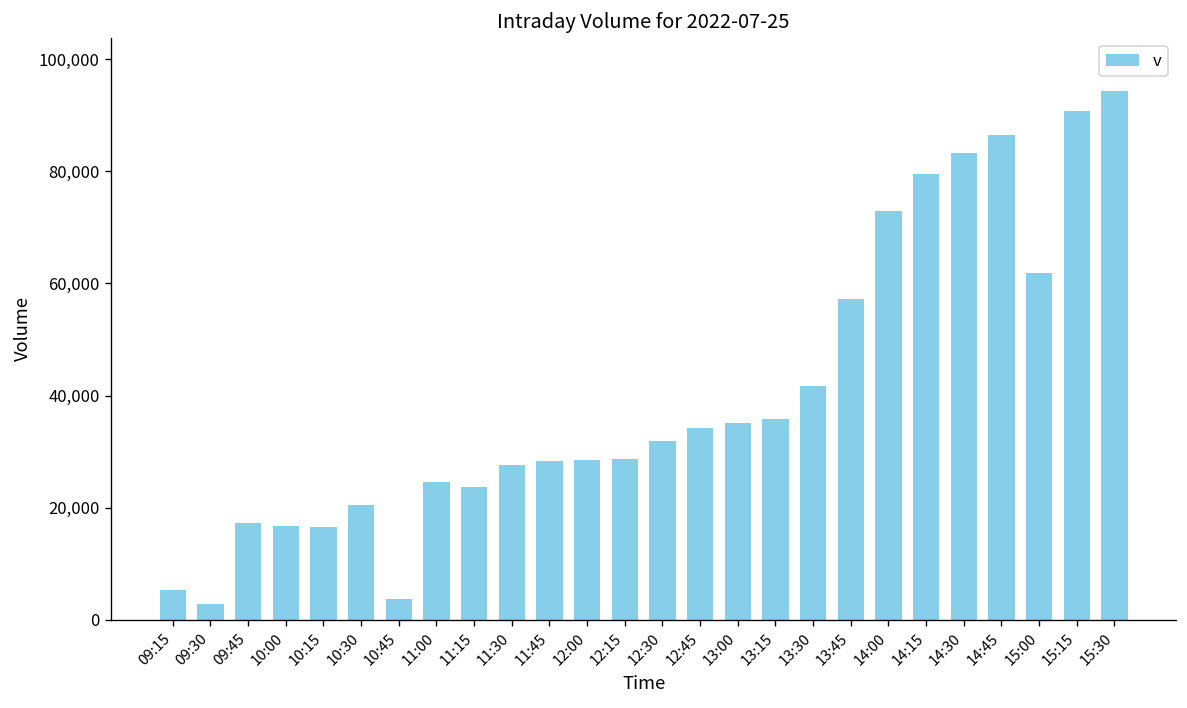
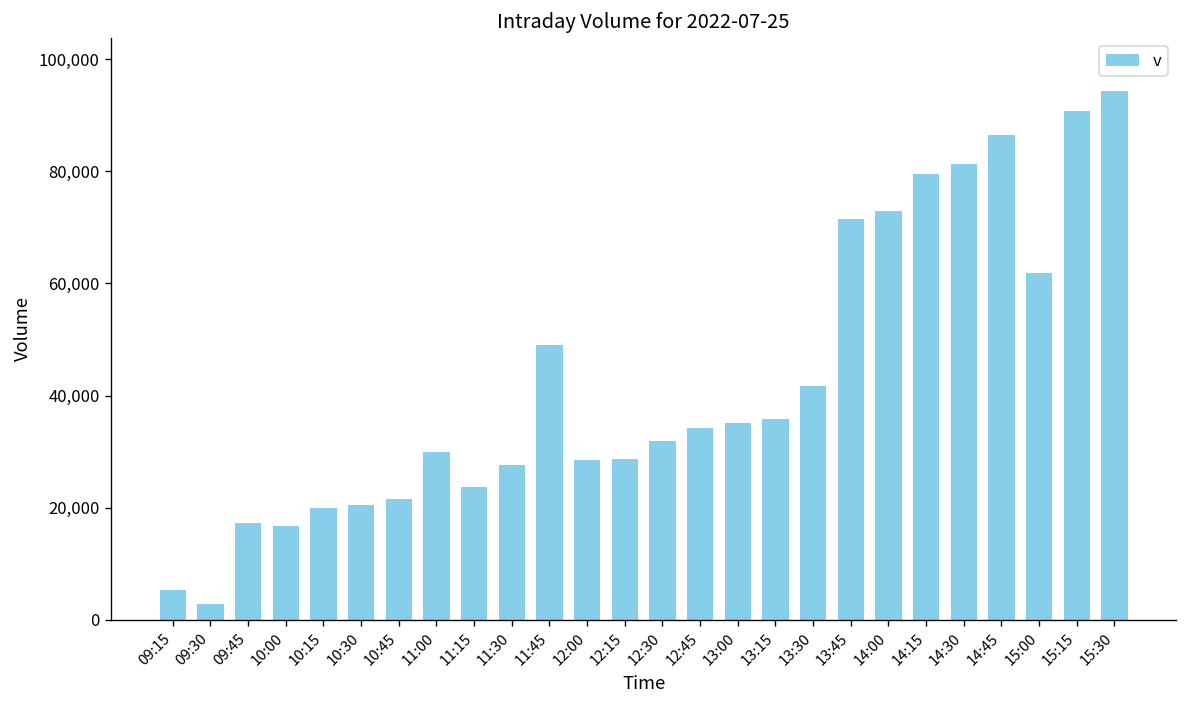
10:15: 17,000 -> 20,000
10:45: 4,000 -> 22,000
11:00: 25,000 -> 30,000
11:45: 28,000 -> 49,000
13:45: 57,000 -> 72,000
14:30: 83,000 -> 81,000
